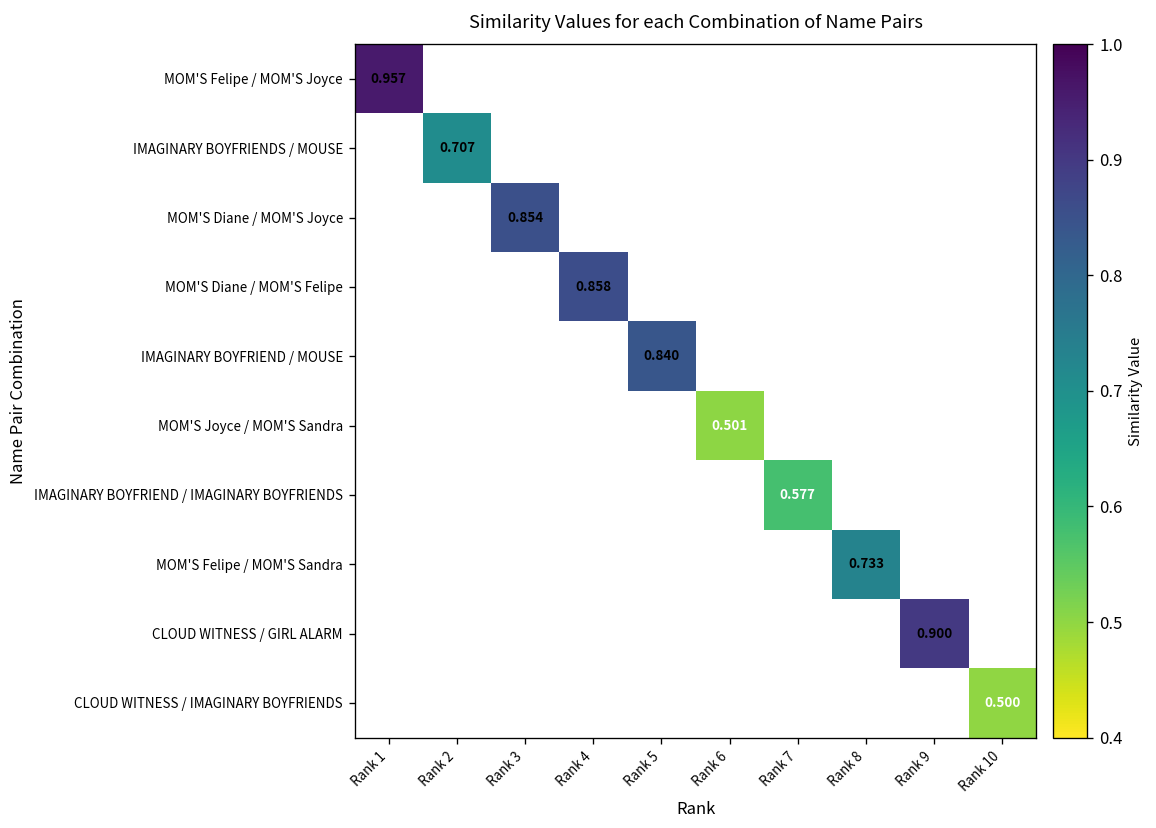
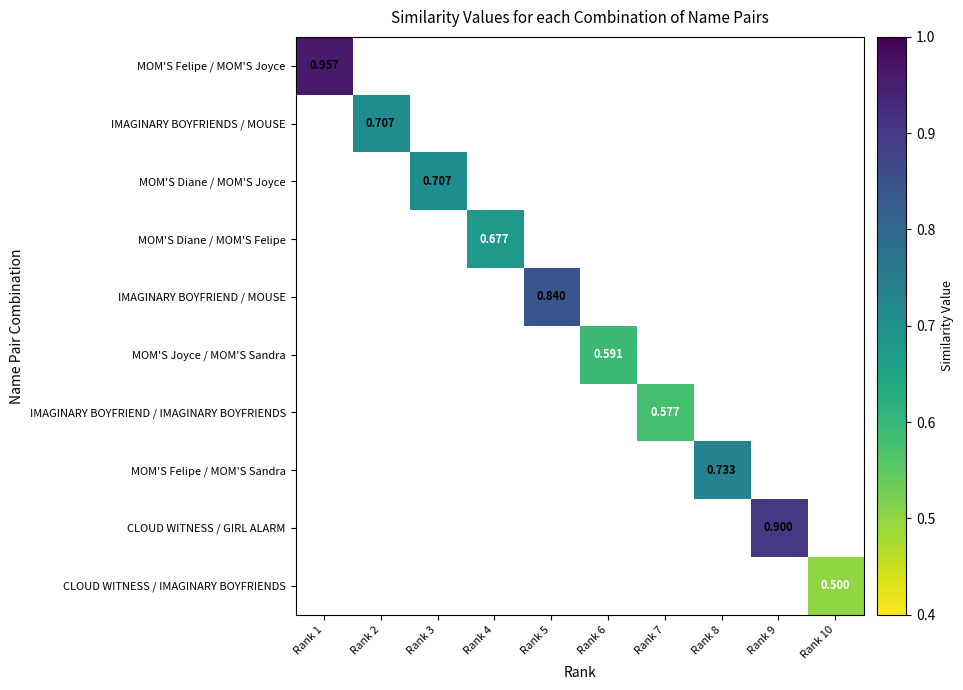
MOM'S Diane / MOM'S Joyce, Rank 3: 0.854 -> 0.707
MOM'S Diane / MOM'S Felipe, Rank 4: 0.858 -> 0.677
MOM'S Joyce / MOM'S Sandra, Rank 6: 0.501 -> 0.591
